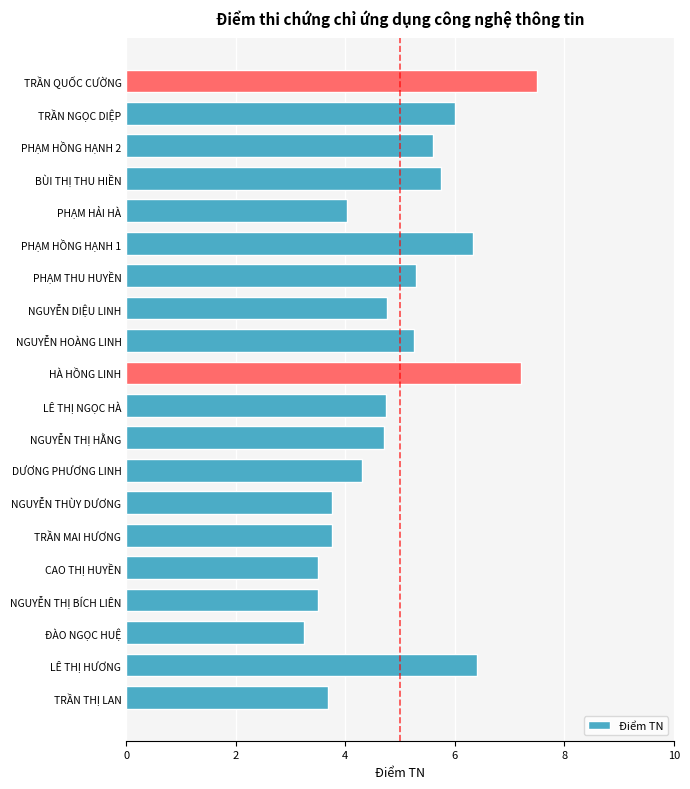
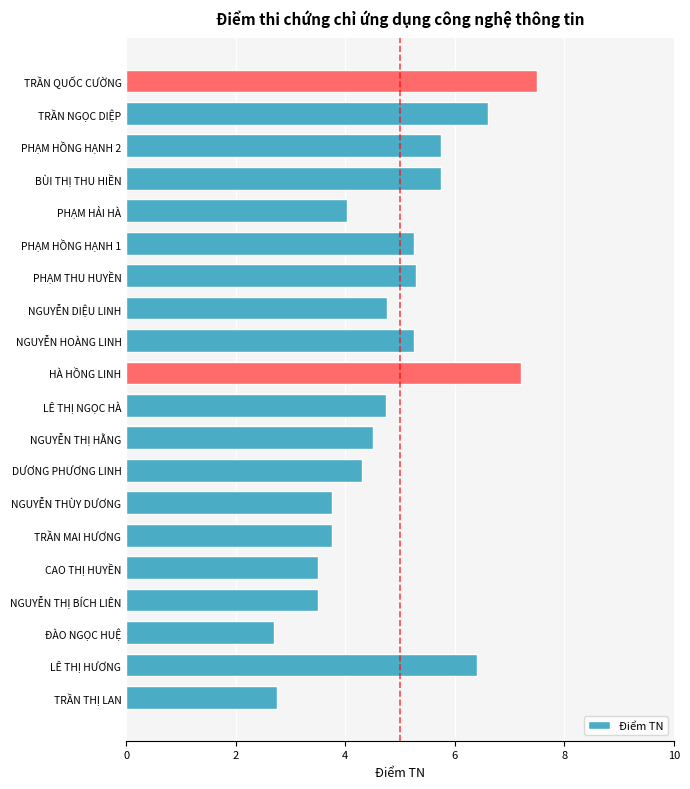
TRẦN NGỌC DIỆP: 6.0 -> 6.6
PHẠM HỒNG HẠNH 2: 5.6 -> 5.8
PHẠM HỒNG HẠNH 1: 6.3 -> 5.3
NGUYỄN THỊ HẰNG: 4.7 -> 4.5
ĐÀO NGỌC HUỆ: 3.3 -> 2.7
TRẦN THỊ LAN: 3.7 -> 2.8
